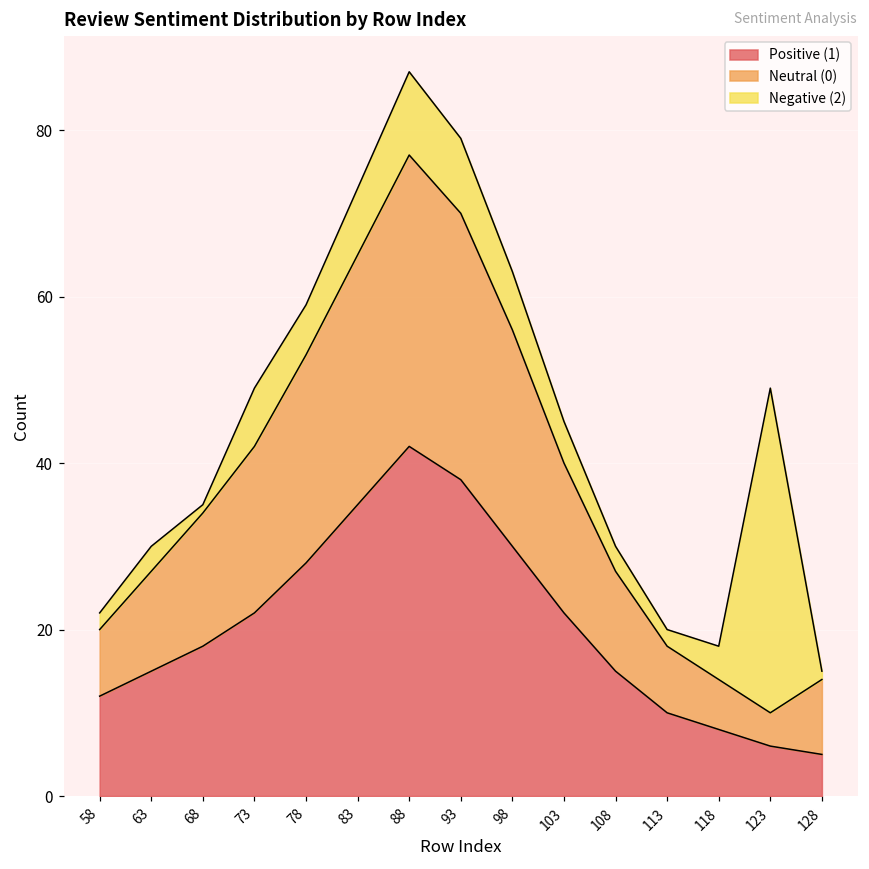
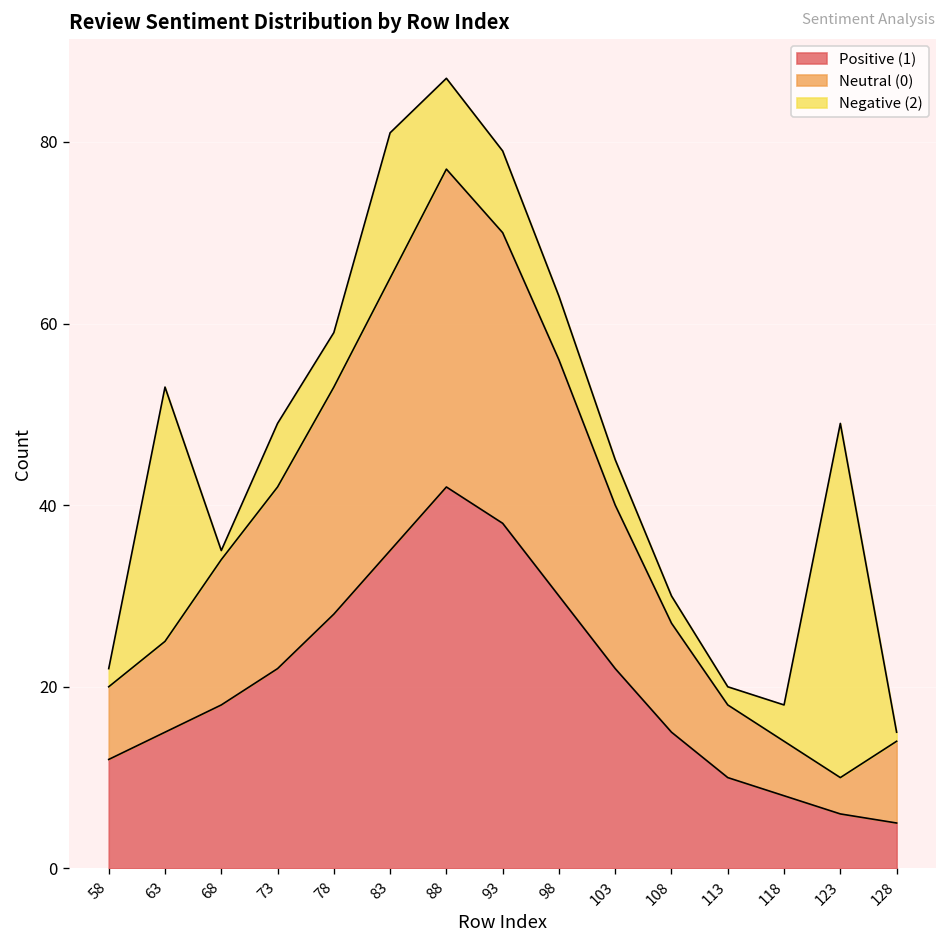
Neutral (0), 63: 12 -> 10
Negative (2), 63: 3 -> 28
Negative (2), 83: 8 -> 16
